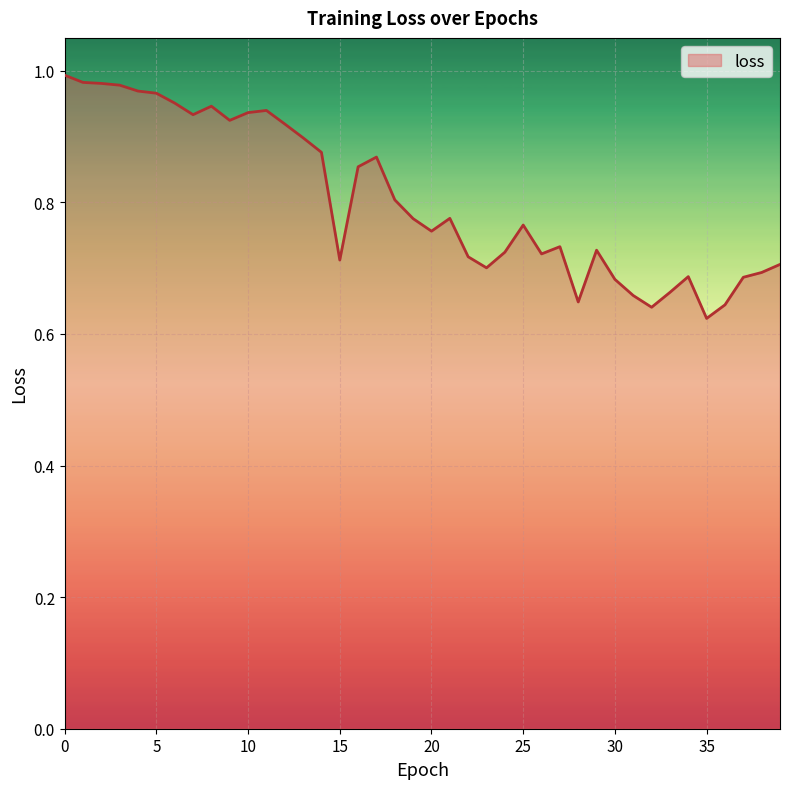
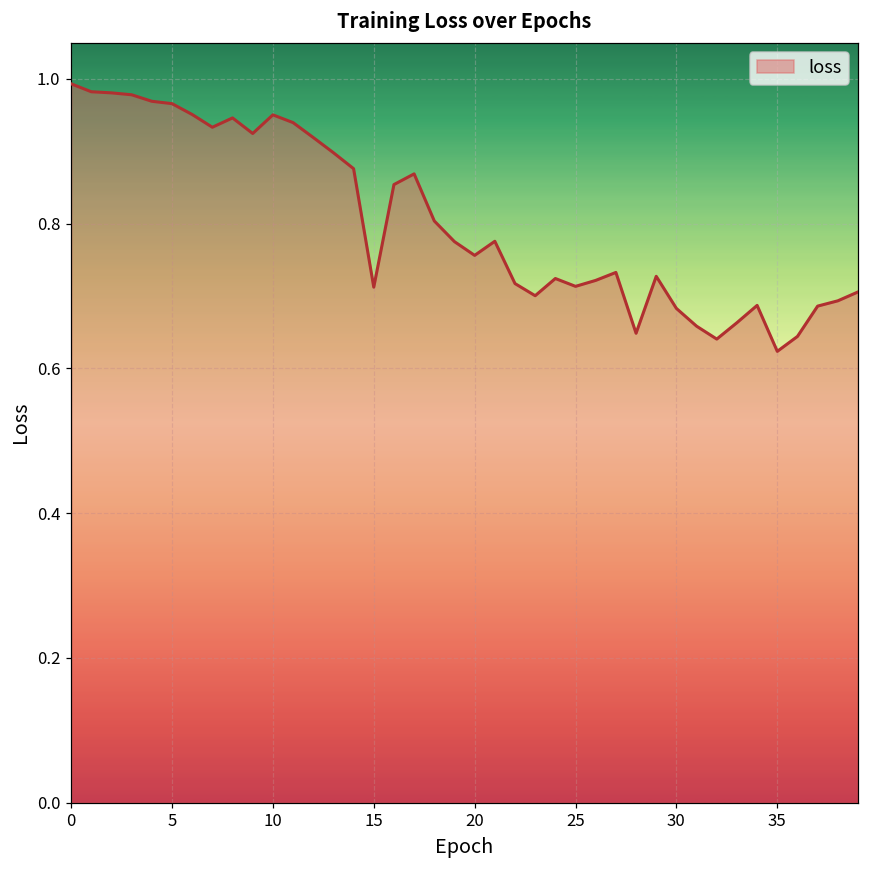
10: 0.94 -> 0.95
25: 0.77 -> 0.71
